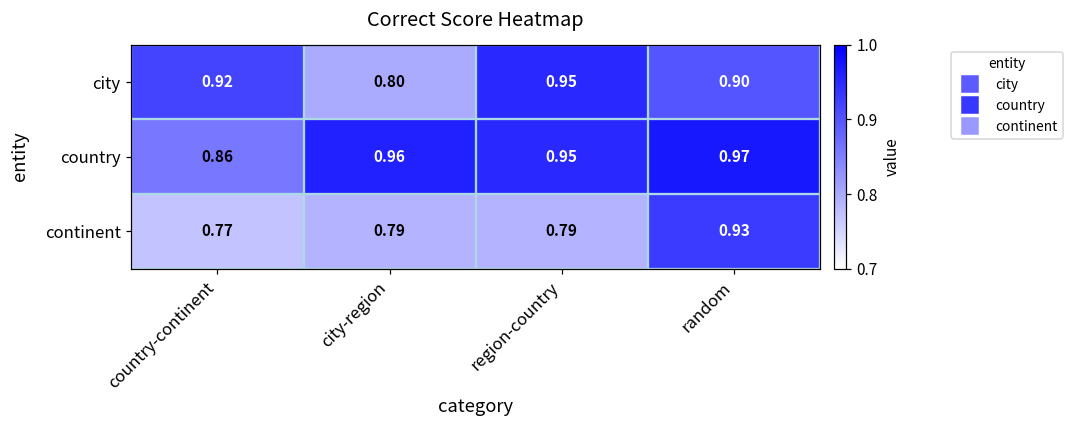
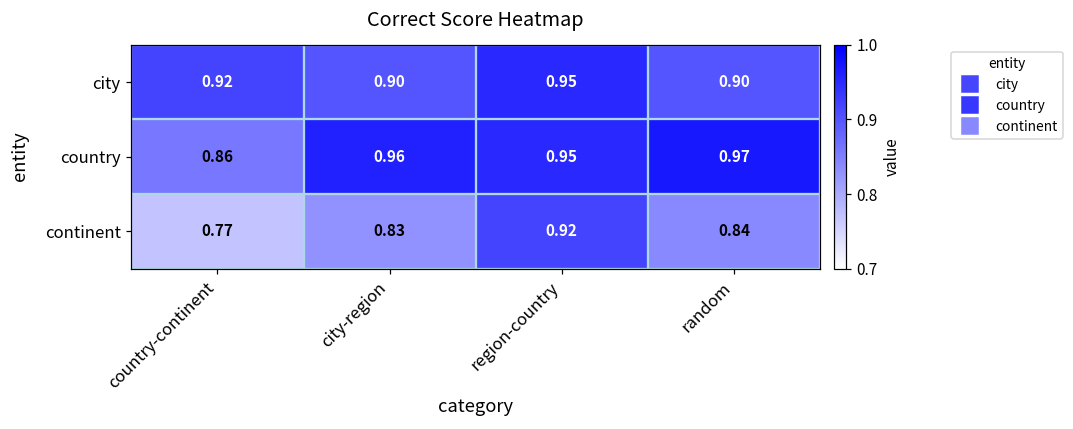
city, city-region: 0.80 -> 0.90
continent, city-region: 0.79 -> 0.83
continent, region-country: 0.79 -> 0.92
continent, random: 0.93 -> 0.84
